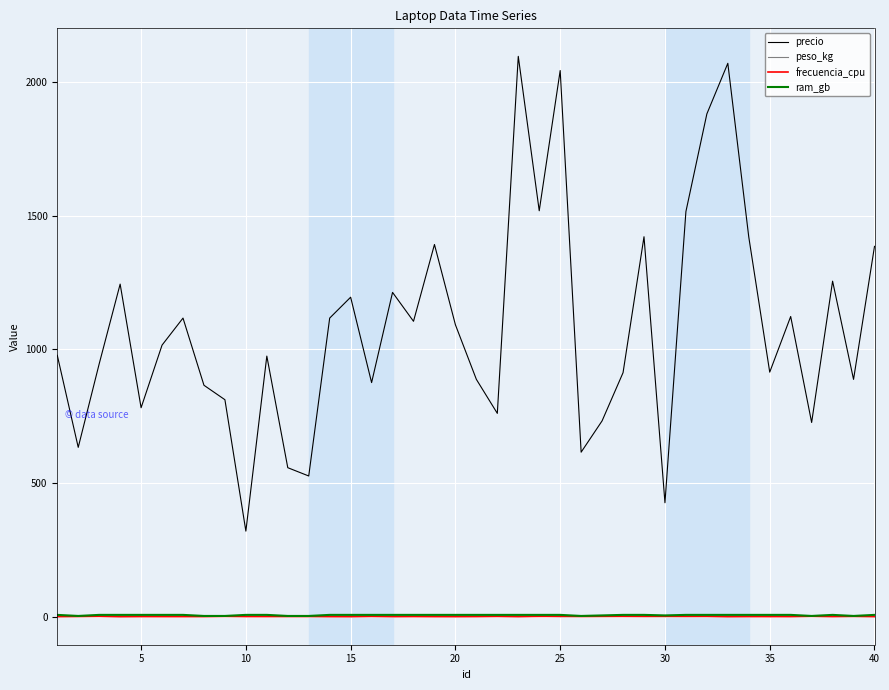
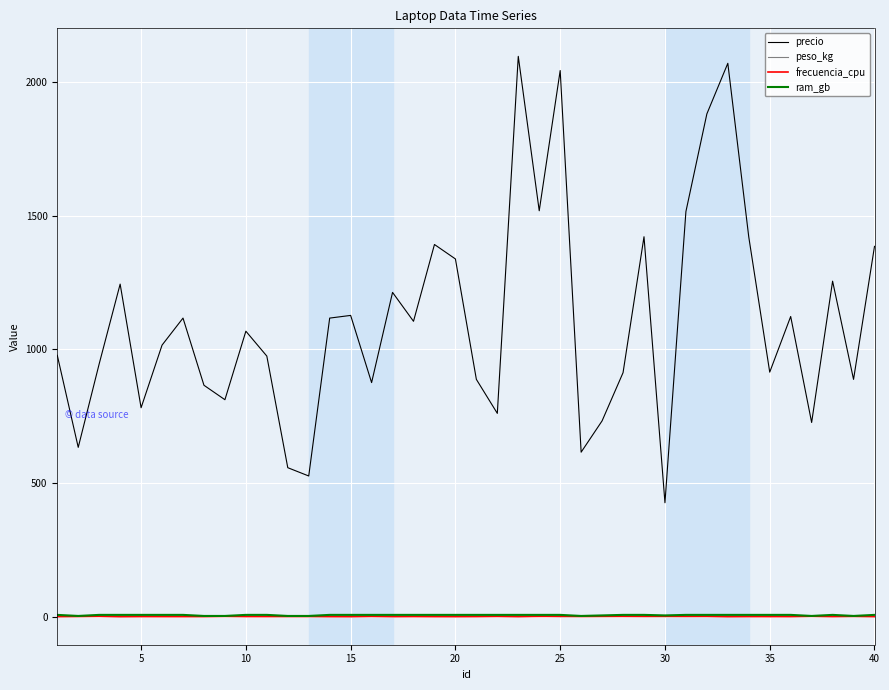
precio, 10: 320 -> 1070
precio, 15: 1200 -> 1130
precio, 20: 1090 -> 1340
